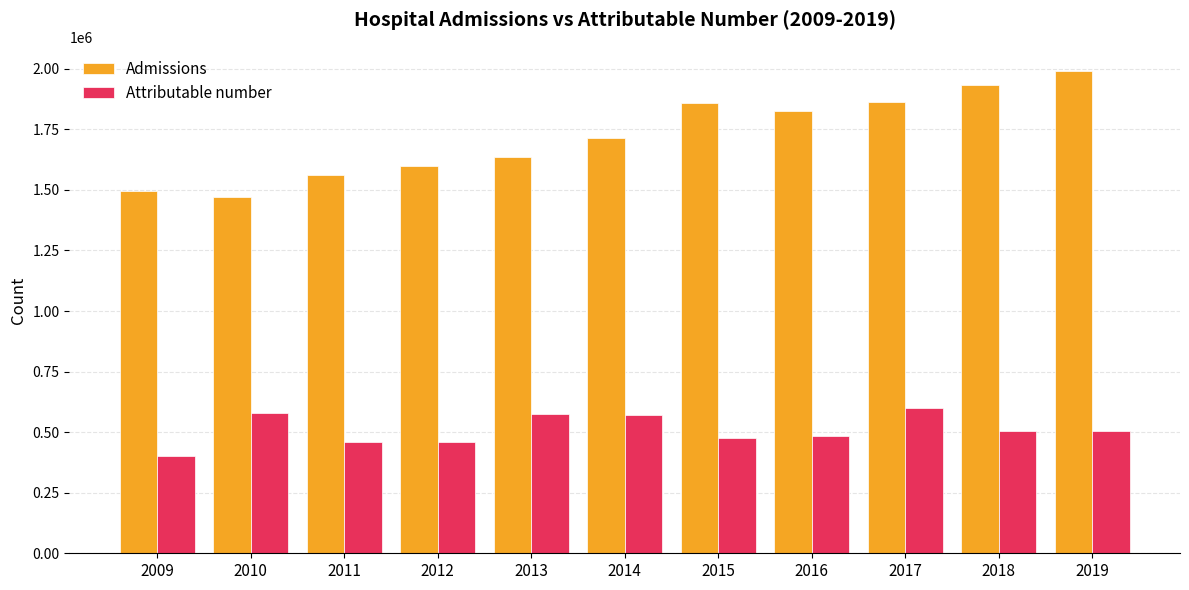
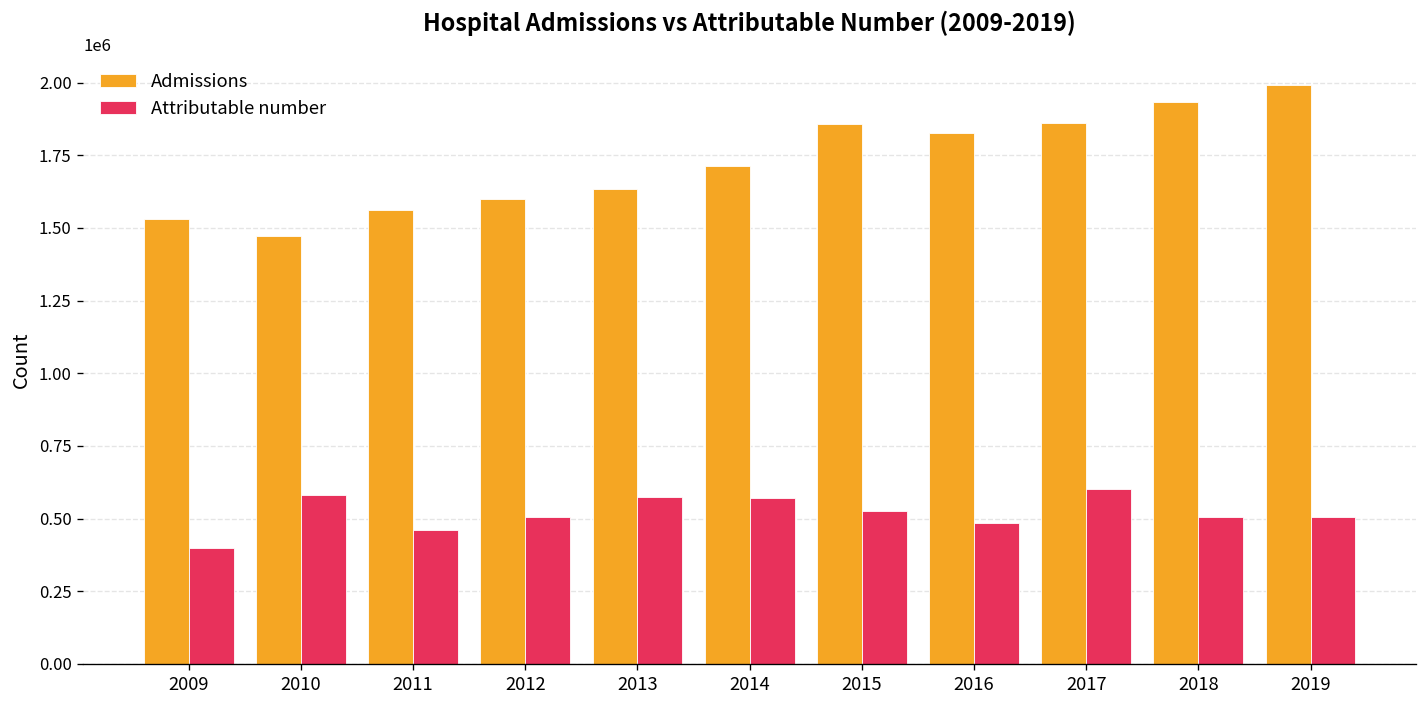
Admissions, 2009: 1490000 -> 1530000
Attributable number, 2012: 460000 -> 510000
Attributable number, 2015: 470000 -> 530000
